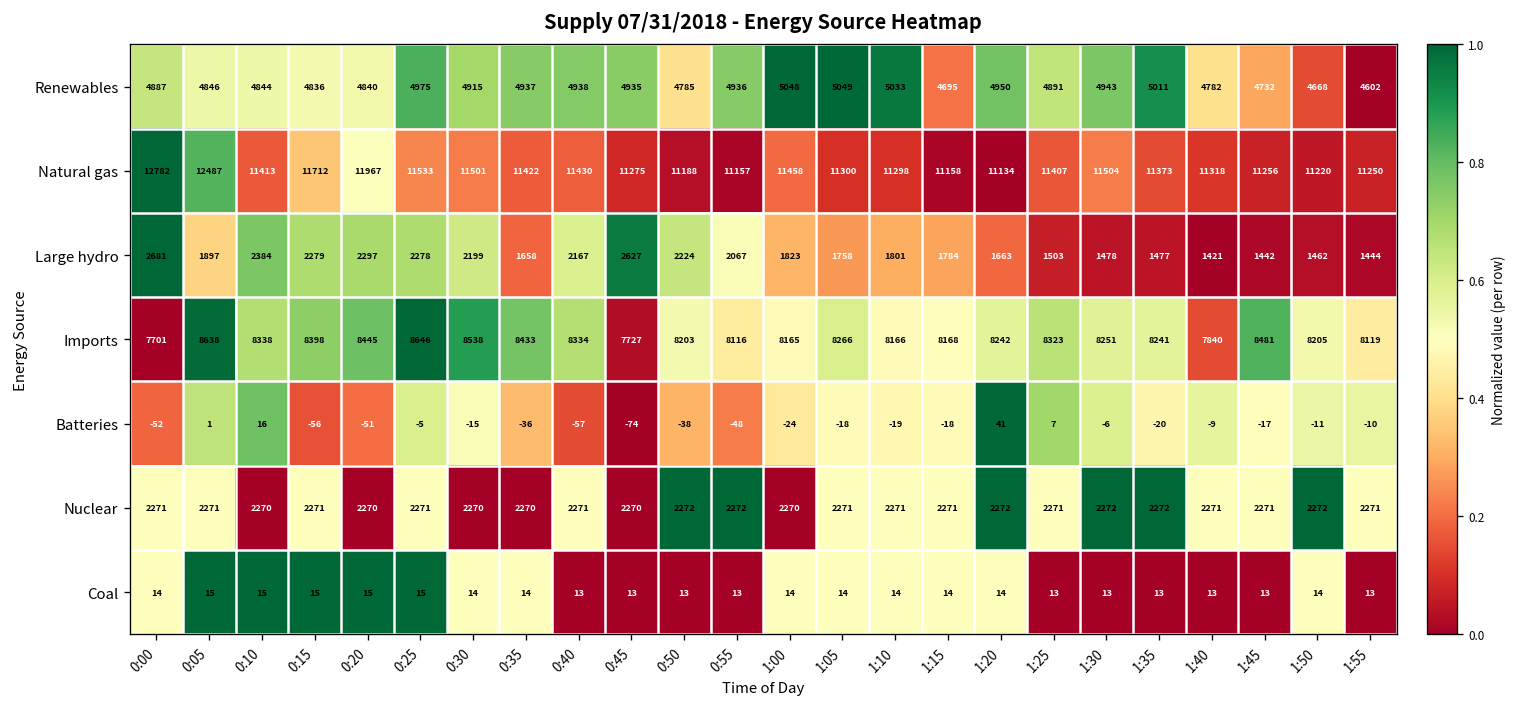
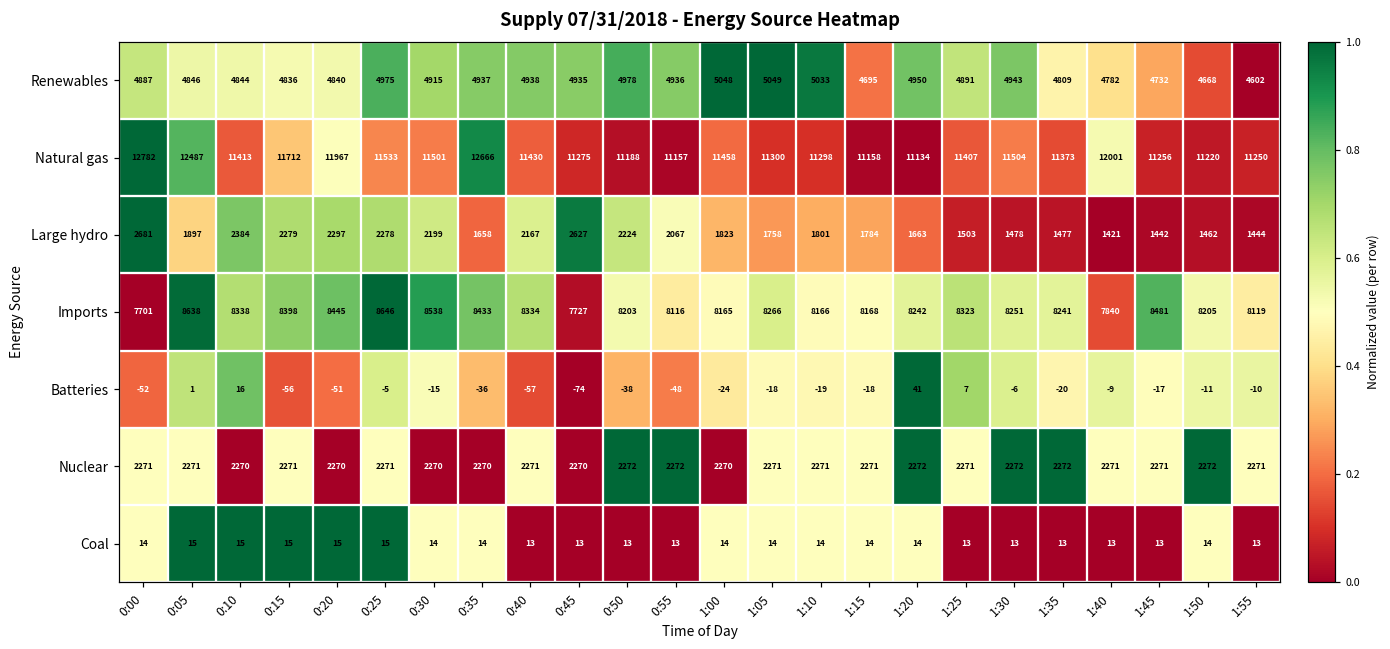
Renewables, 0:50: 4785 -> 4978
Renewables, 1:35: 5011 -> 4809
Natural gas, 0:35: 11422 -> 12666
Natural gas, 1:40: 11318 -> 12001
